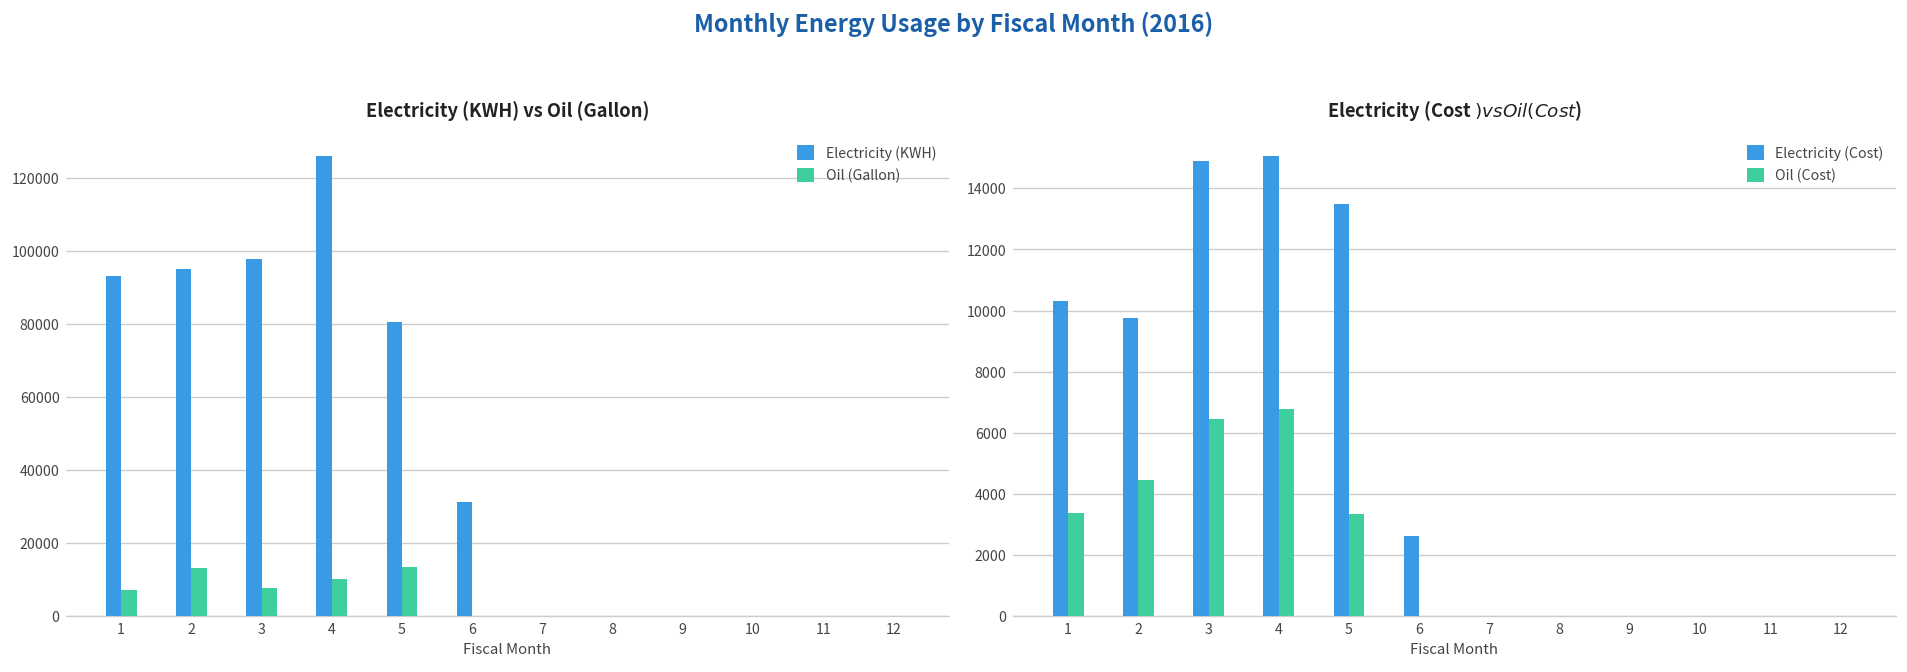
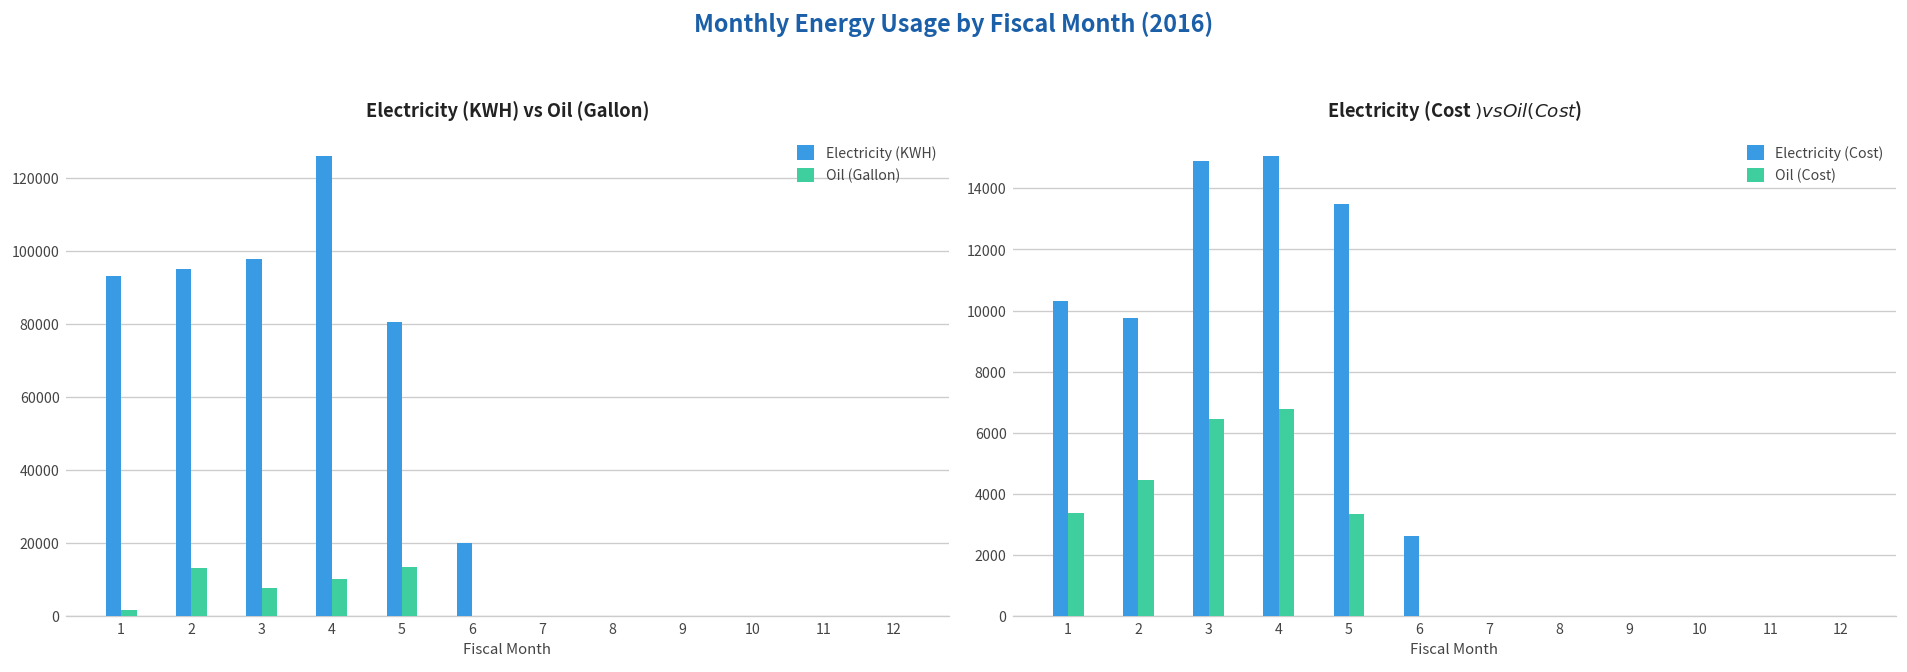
Electricity (KWH) vs Oil (Gallon), Oil (Gallon), 1: 7000 -> 2000
Electricity (KWH) vs Oil (Gallon), Electricity (KWH), 6: 31000 -> 20000
